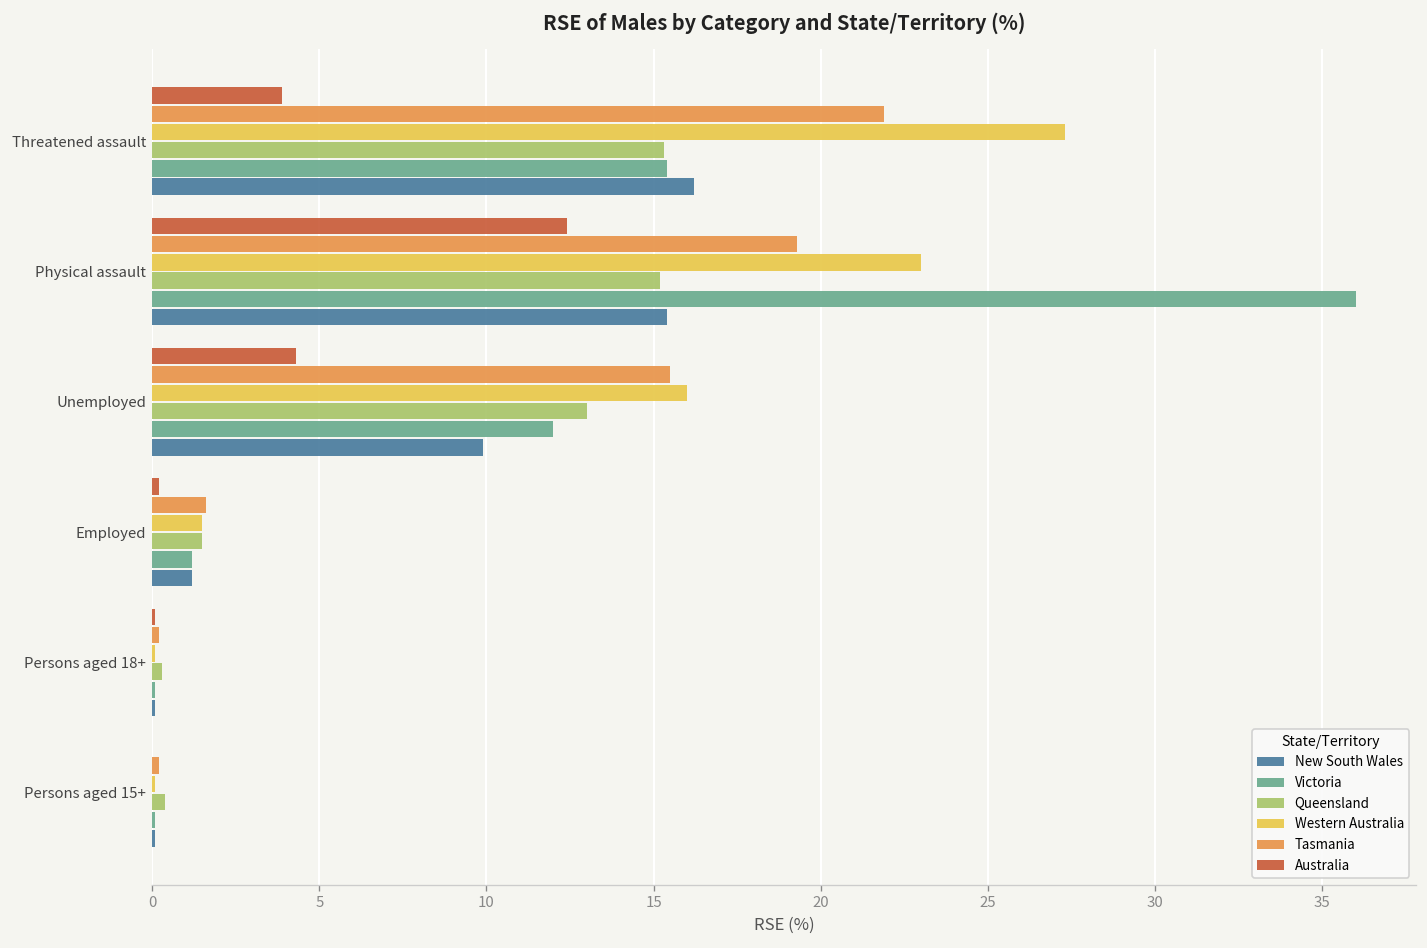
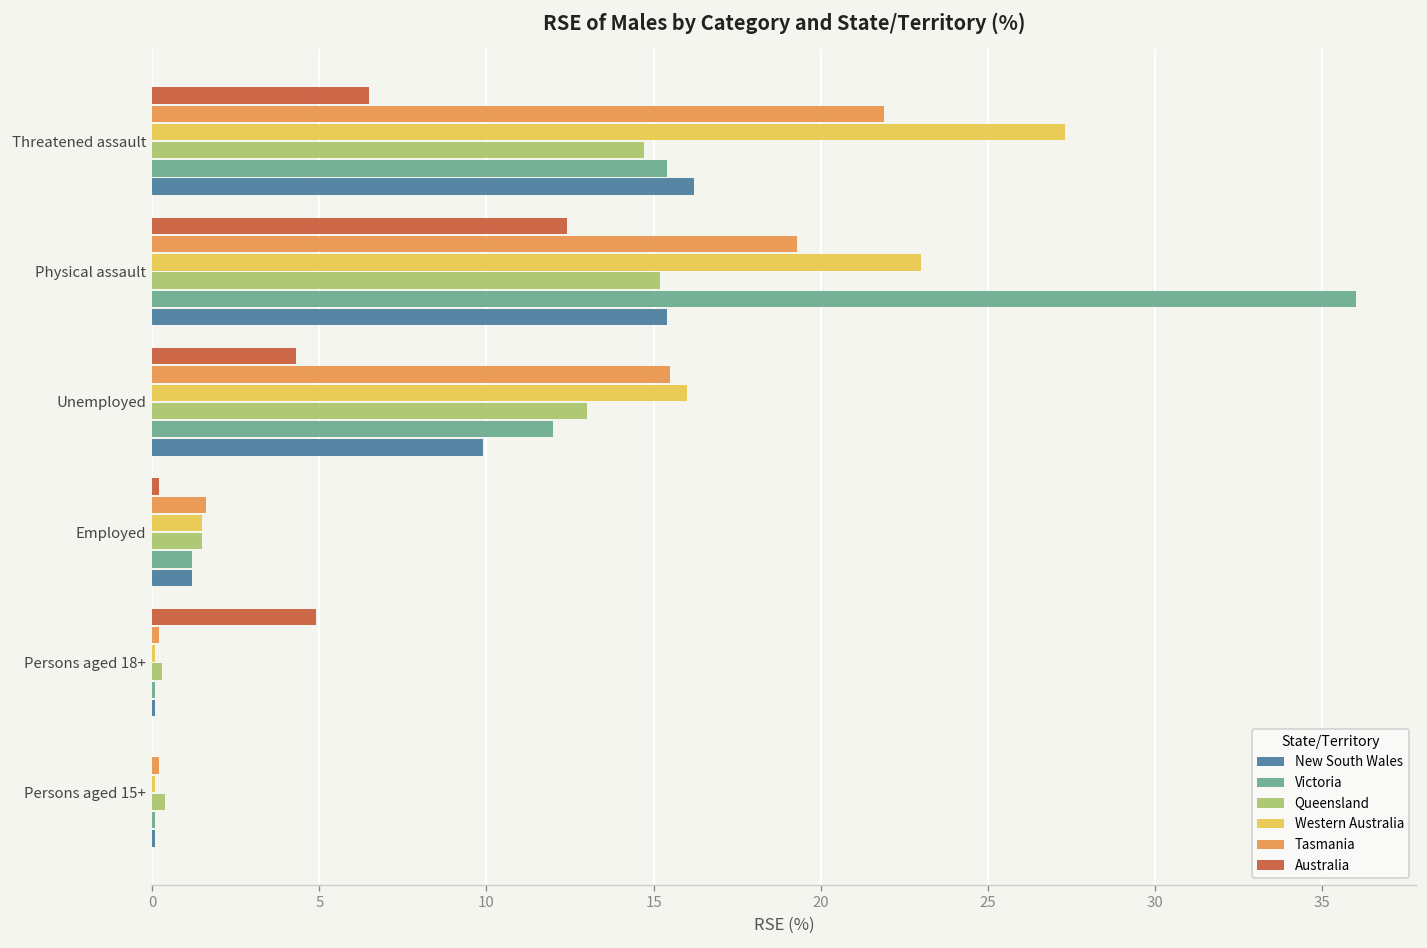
Australia, Threatened assault: 3.9 -> 6.5
Queensland, Threatened assault: 15.3 -> 14.7
Australia, Persons aged 18+: 0.1 -> 4.9
